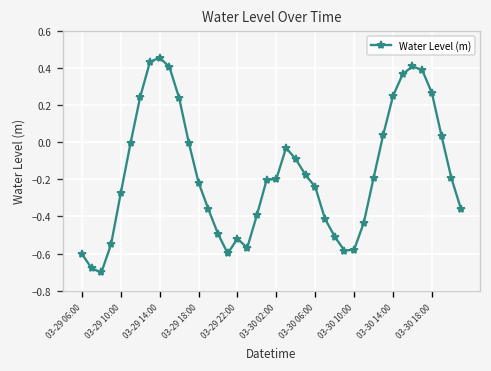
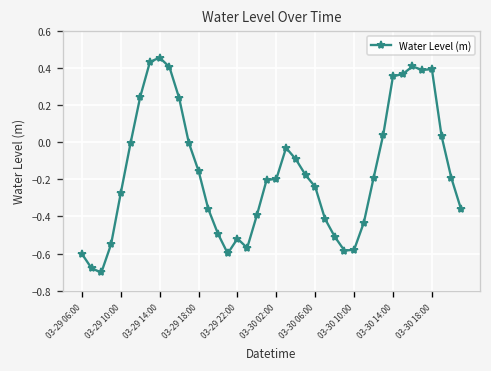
03-29 18:00: -0.22 -> -0.16
03-30 14:00: 0.25 -> 0.35
03-30 18:00: 0.26 -> 0.39
